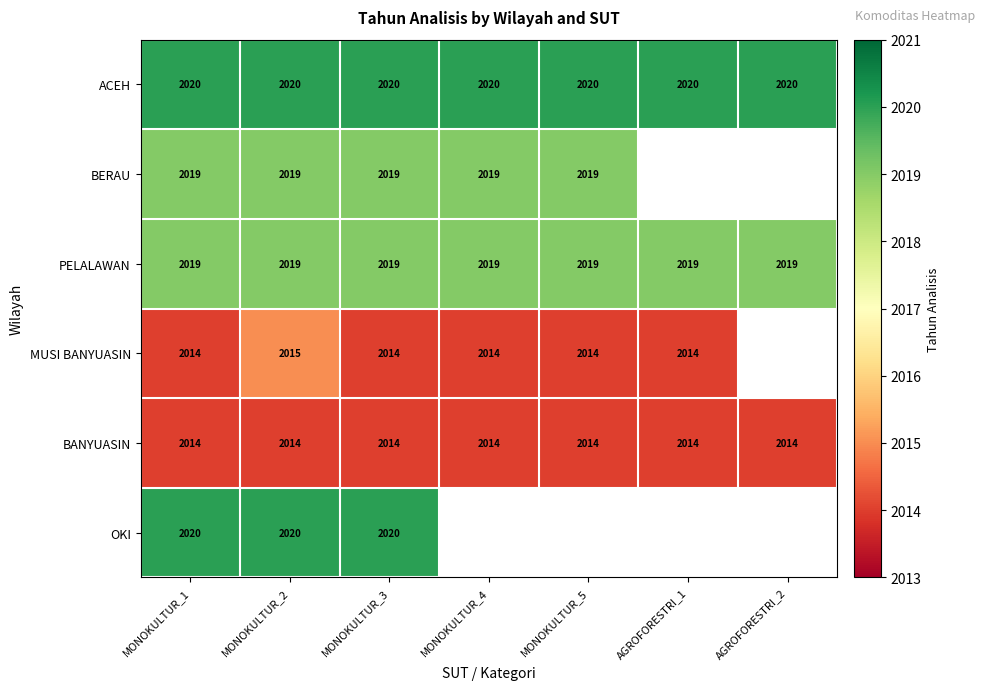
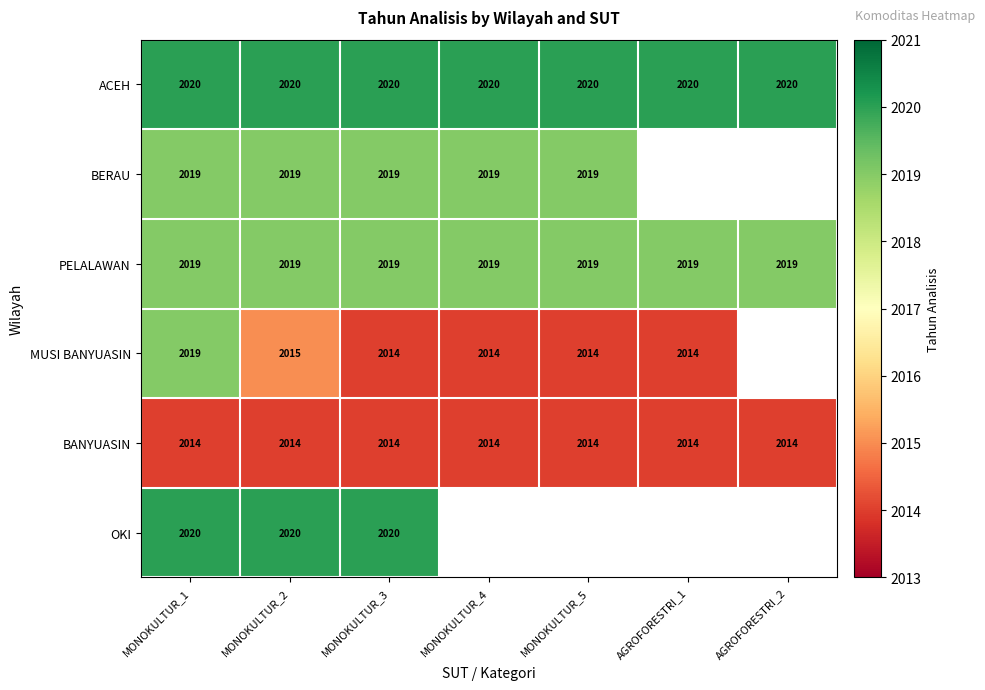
MUSI BANYUASIN, MONOKULTUR_1: 2014 -> 2019
